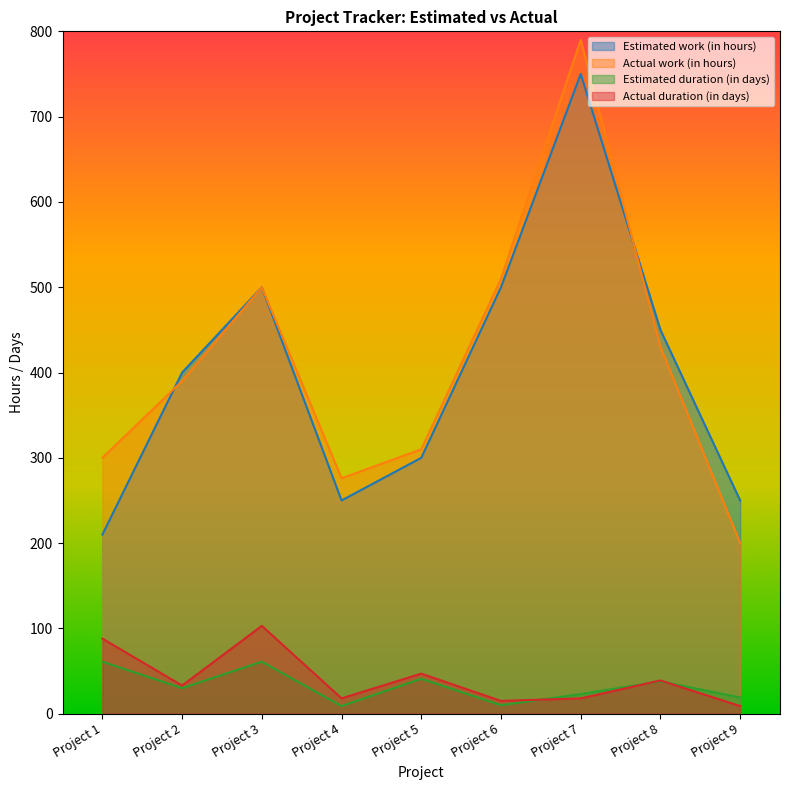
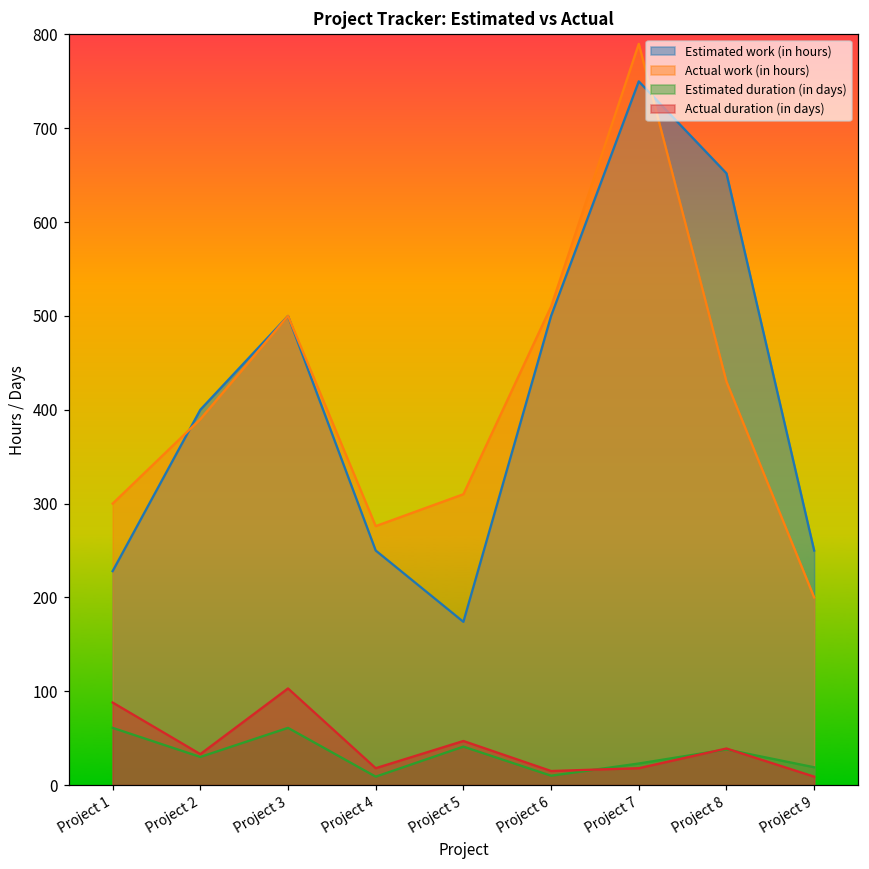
Estimated work (in hours), Project 1: 210 -> 230
Estimated work (in hours), Project 5: 300 -> 170
Estimated work (in hours), Project 8: 450 -> 650
